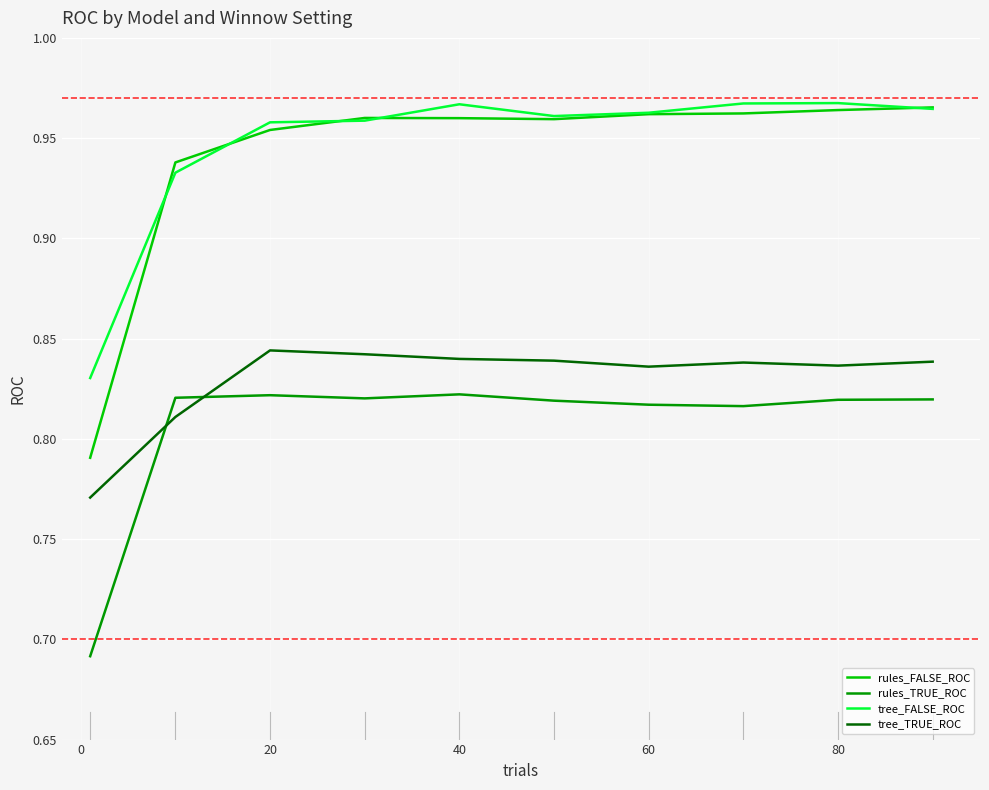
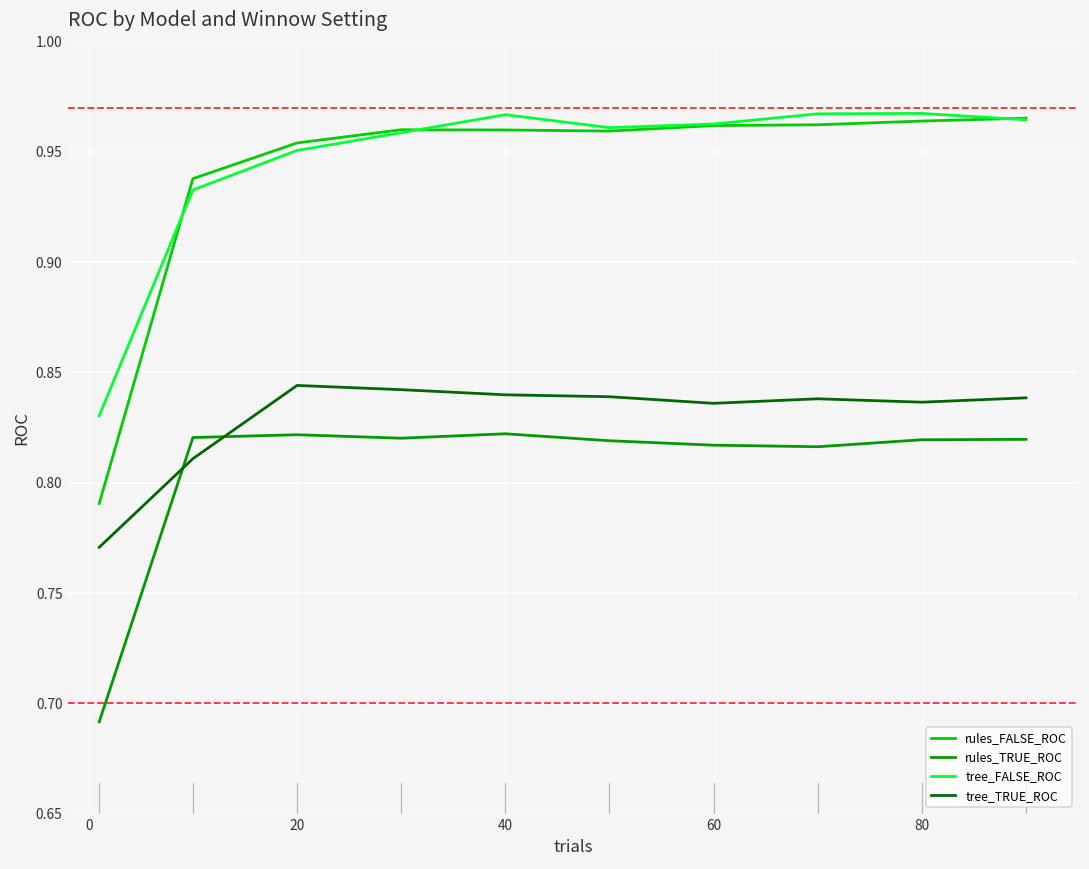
tree_FALSE_ROC, 20: 0.958 -> 0.951
